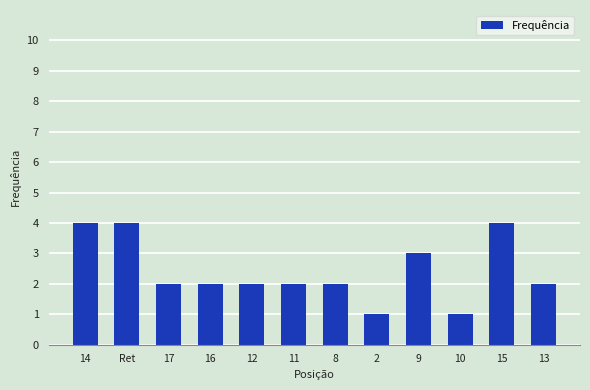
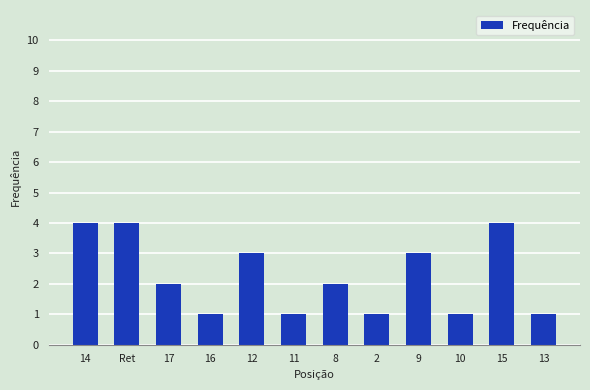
16: 2 -> 1
12: 2 -> 3
11: 2 -> 1
13: 2 -> 1
